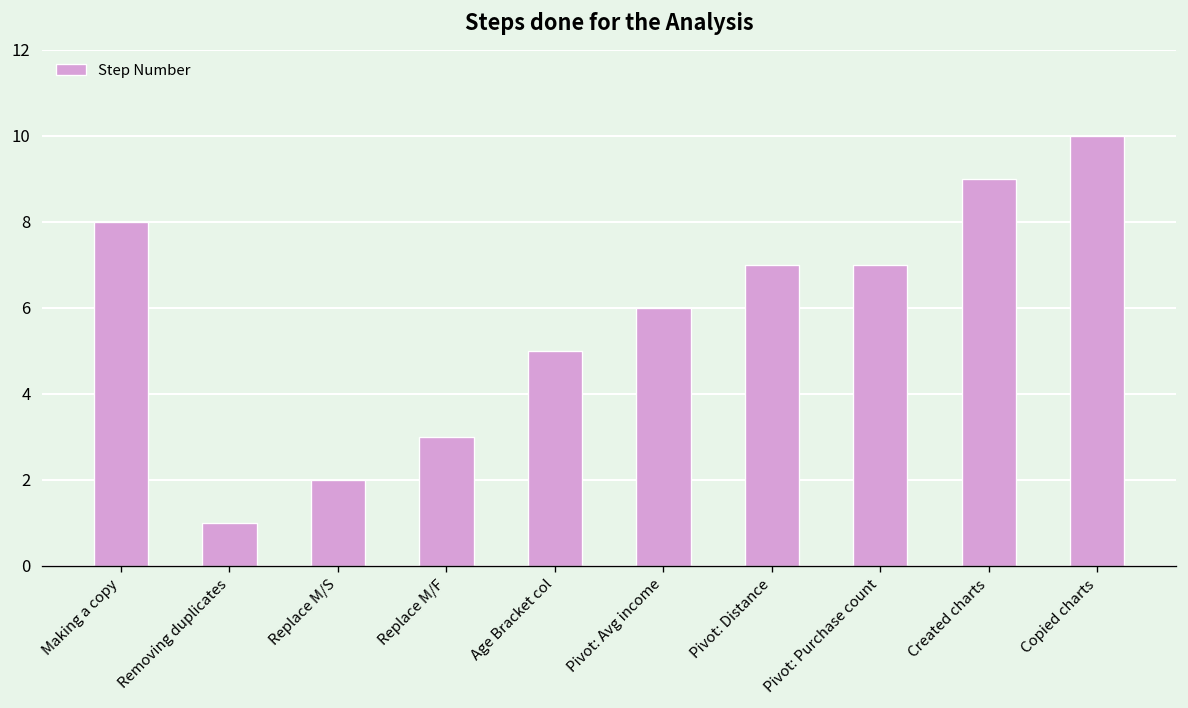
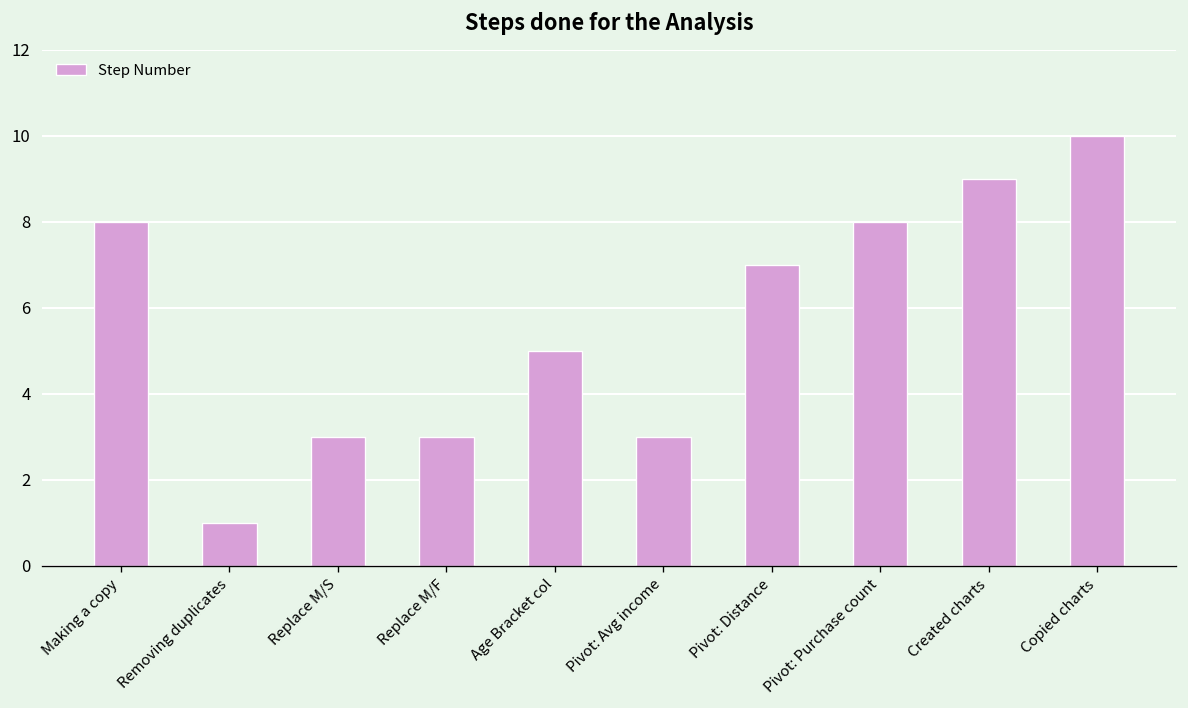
Replace M/S: 2 -> 3
Pivot: Avg income: 6 -> 3
Pivot: Purchase count: 7 -> 8
